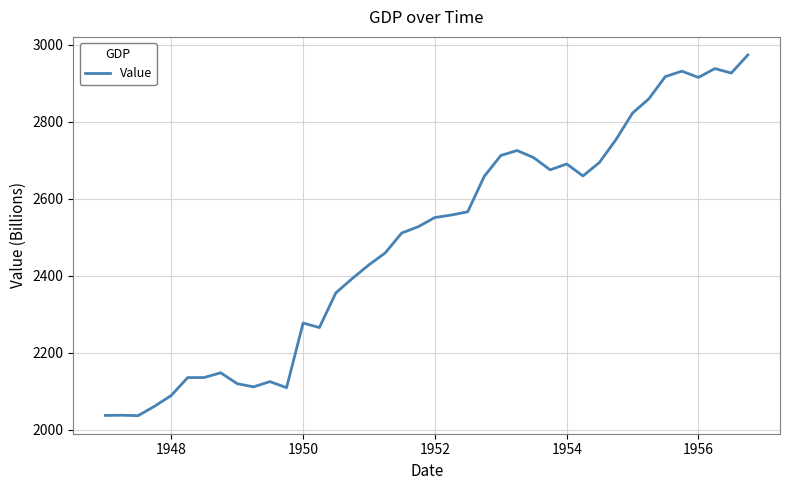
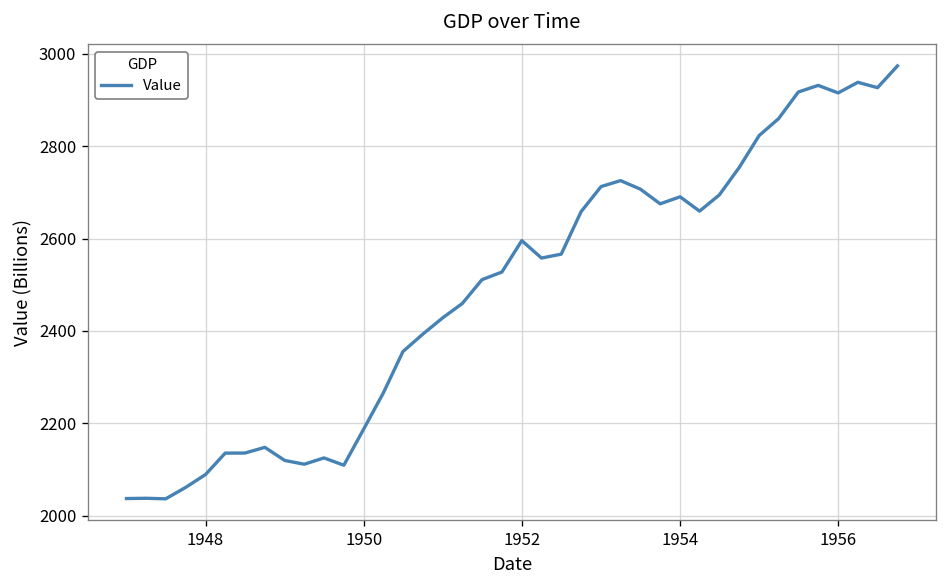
1950: 2280 -> 2190
1952: 2550 -> 2600
